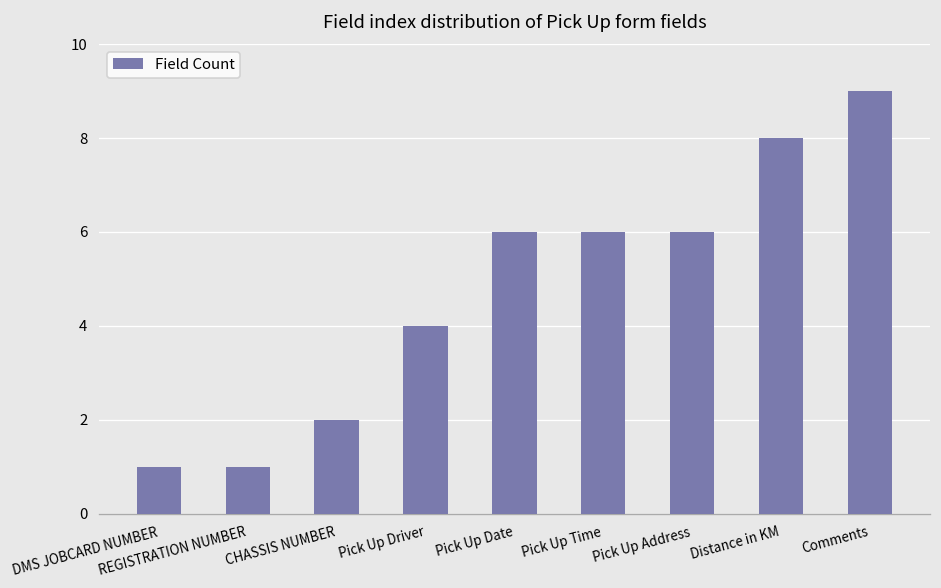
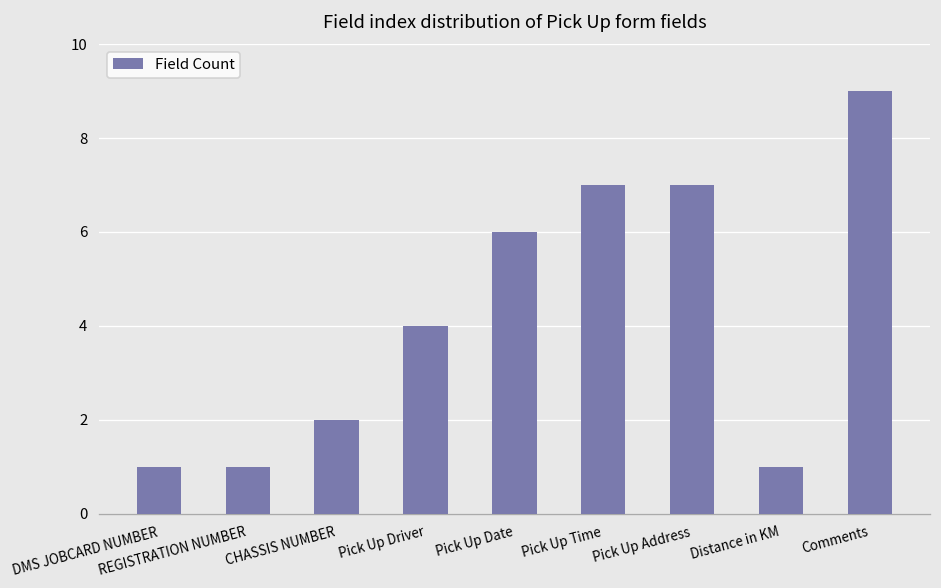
Pick Up Time: 6 -> 7
Pick Up Address: 6 -> 7
Distance in KM: 8 -> 1
